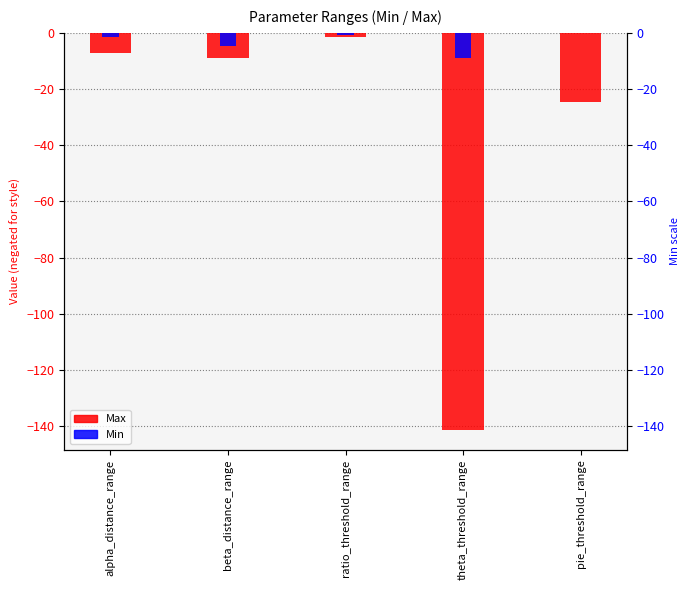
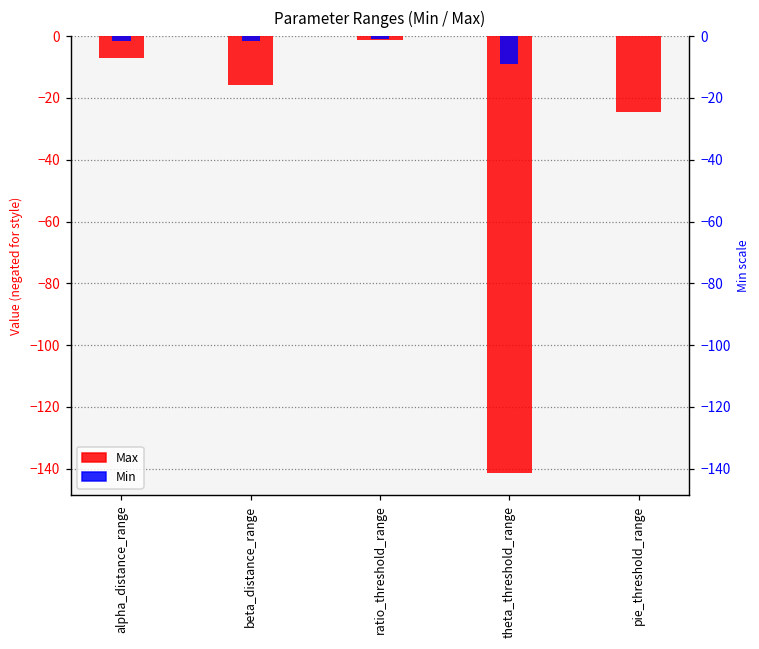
Max, beta_distance_range: -9 -> -16
Min, beta_distance_range: -5 -> -2
